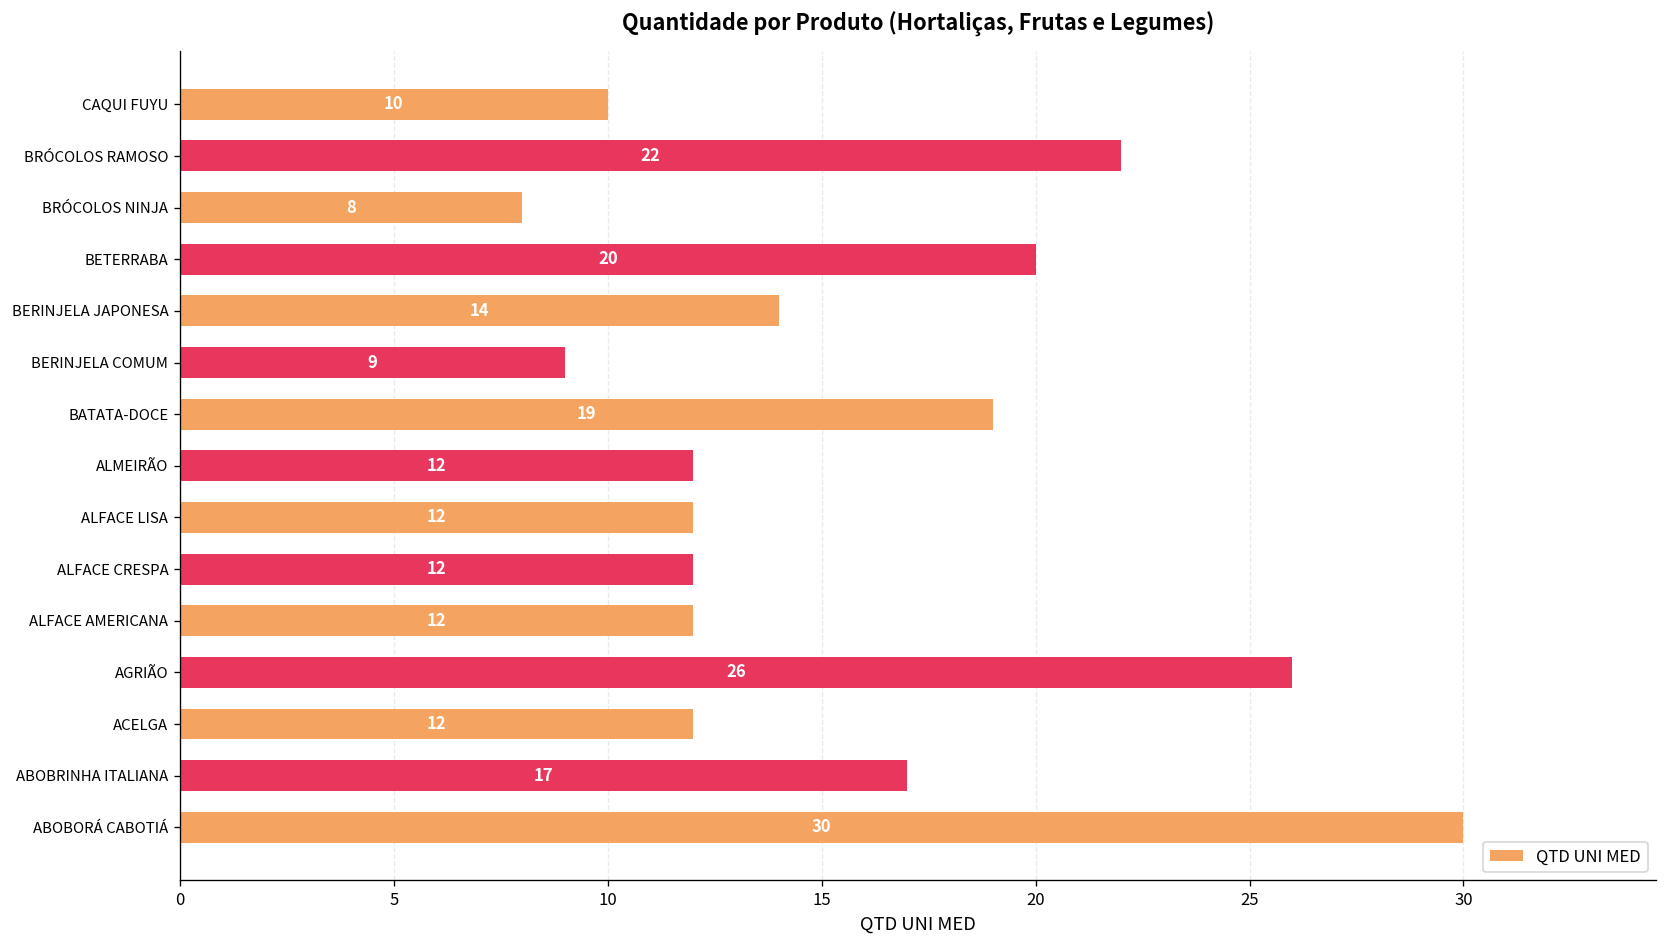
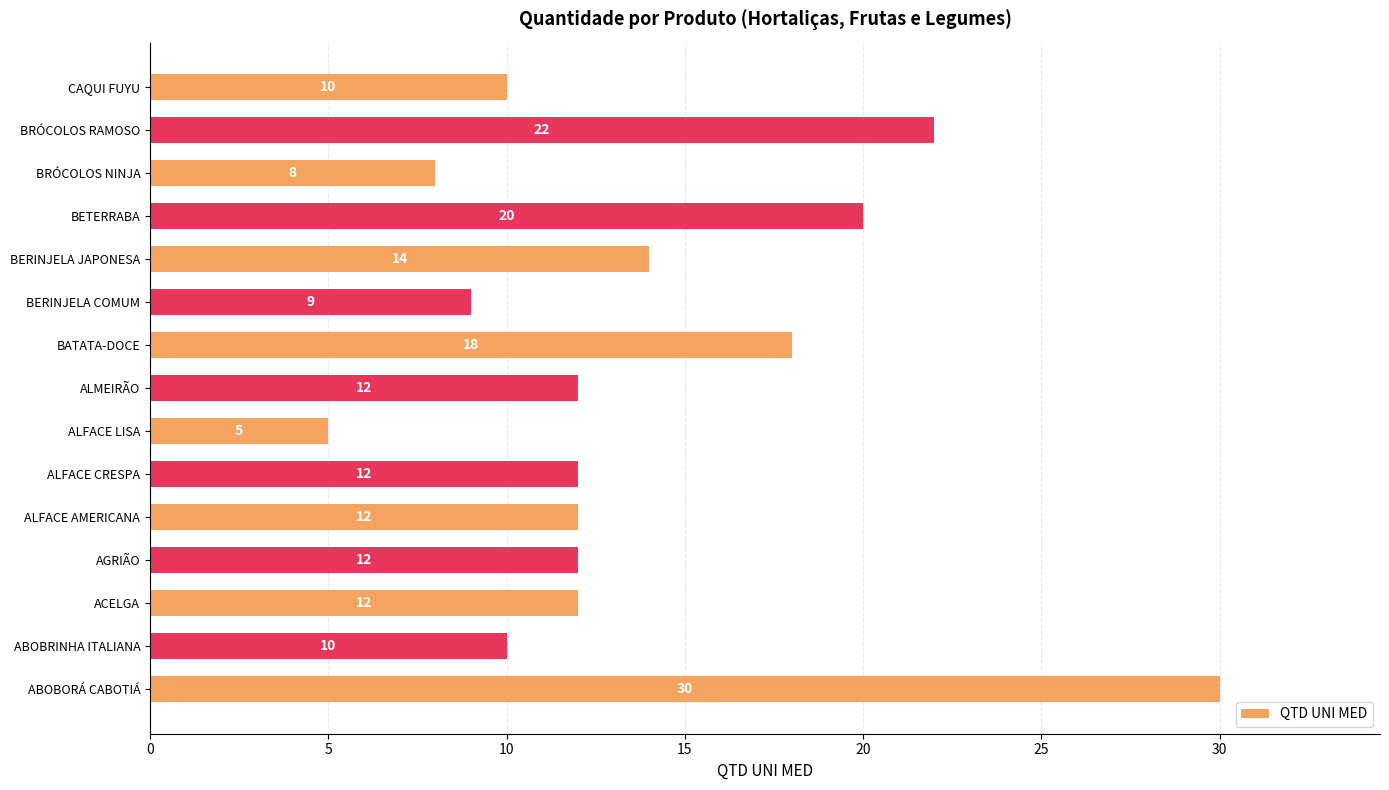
BATATA-DOCE: 19 -> 18
ALFACE LISA: 12 -> 5
AGRIÃO: 26 -> 12
ABOBRINHA ITALIANA: 17 -> 10
